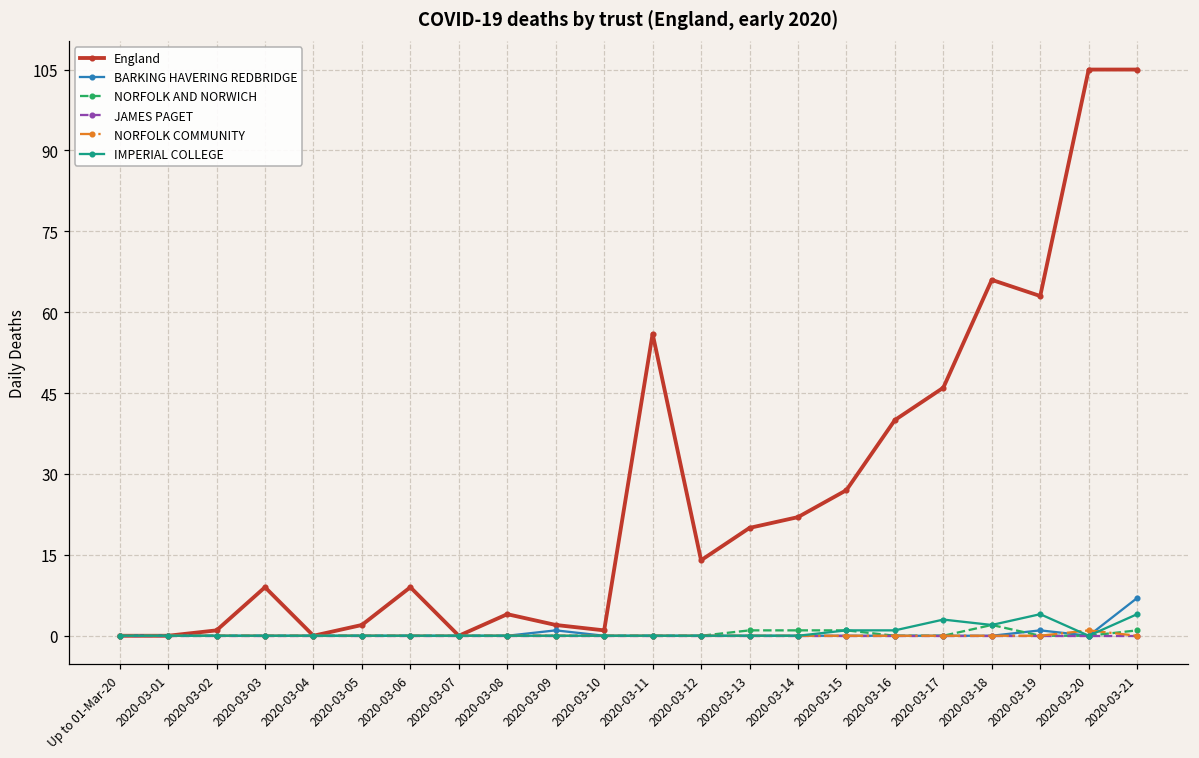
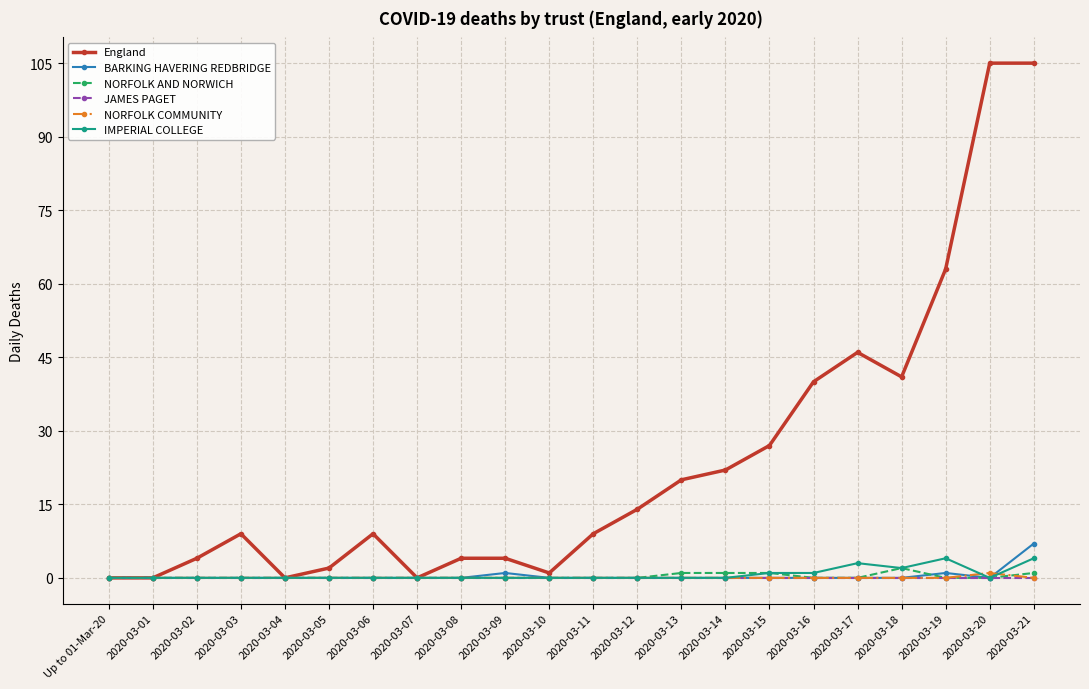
England, 2020-03-02: 1 -> 4
England, 2020-03-09: 2 -> 4
England, 2020-03-11: 56 -> 9
England, 2020-03-18: 66 -> 41
